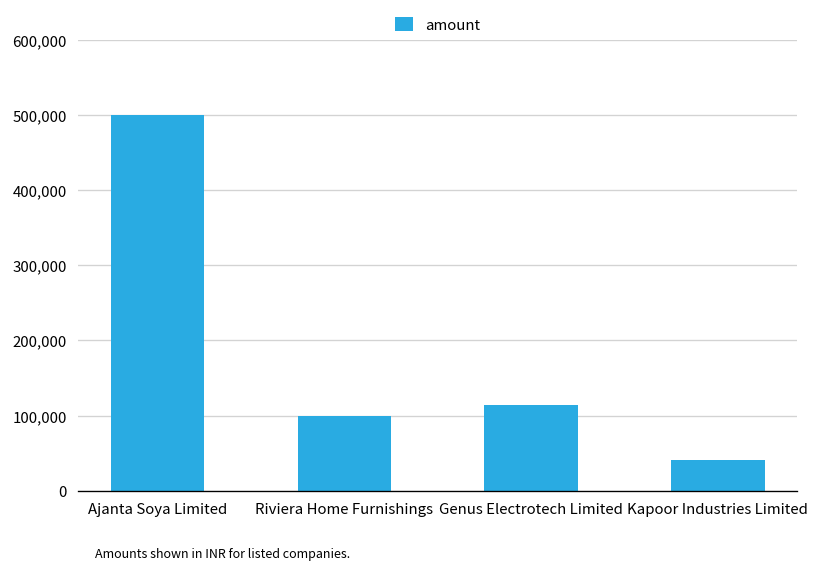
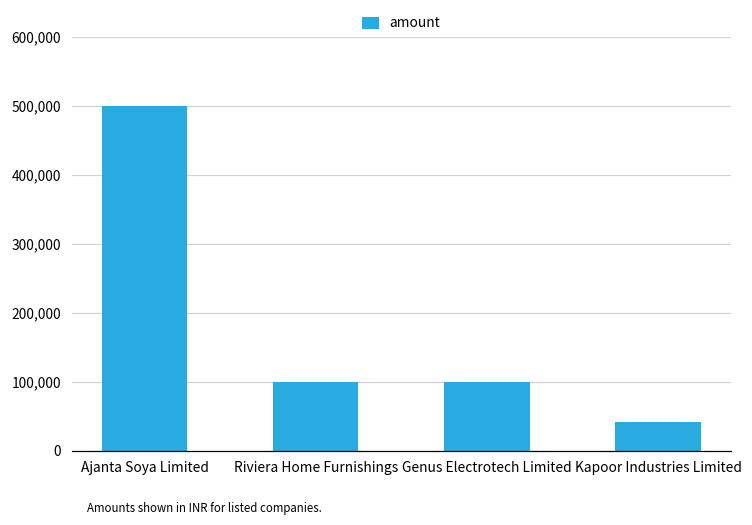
Genus Electrotech Limited: 110,000 -> 100,000
